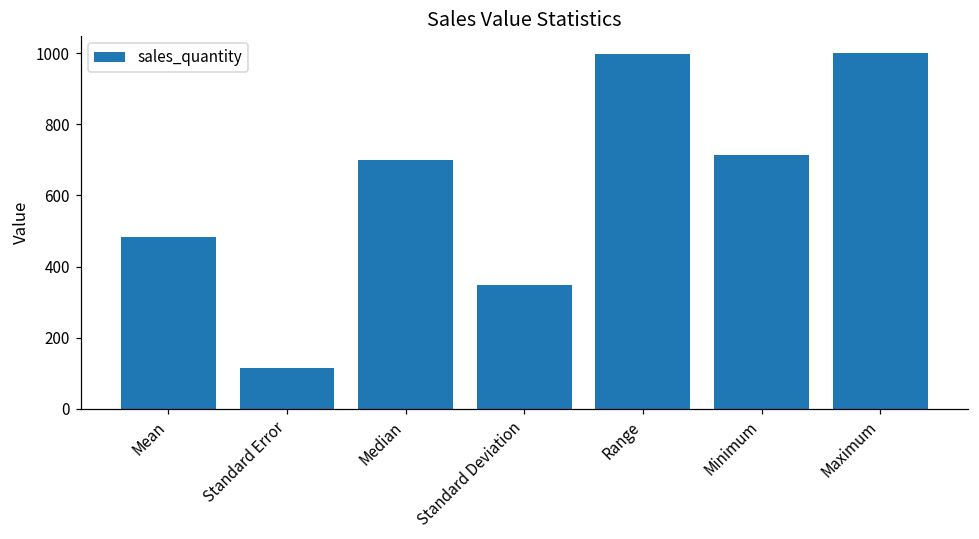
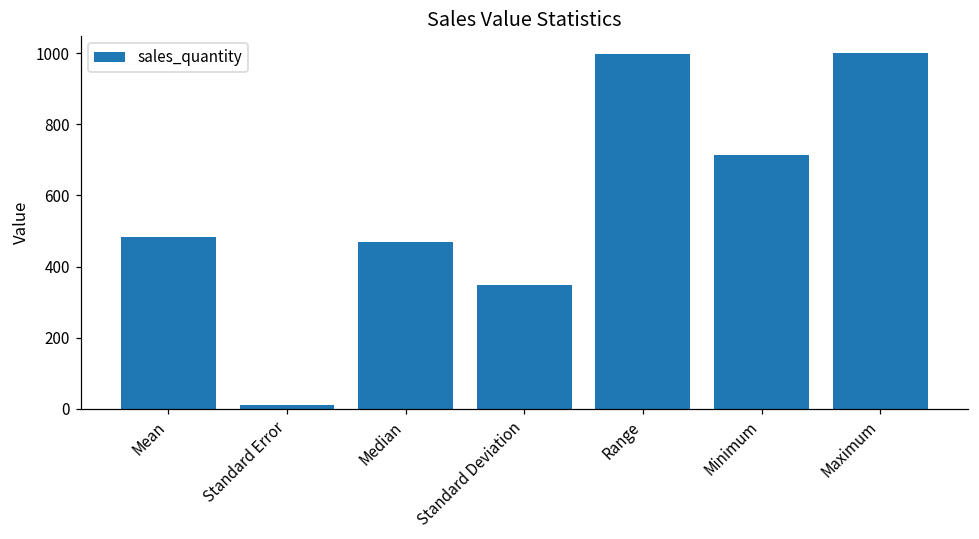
Standard Error: 110 -> 10
Median: 700 -> 470
